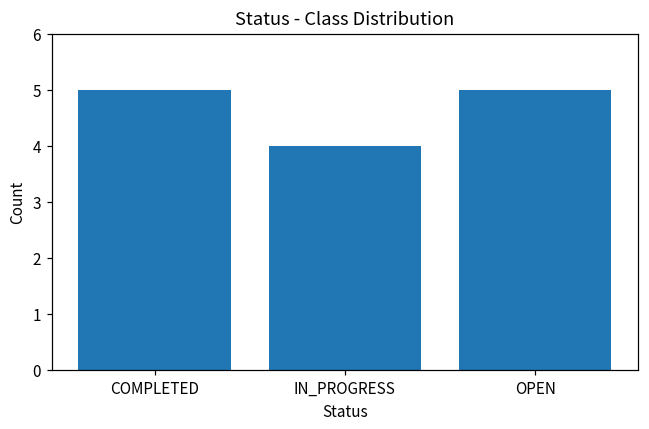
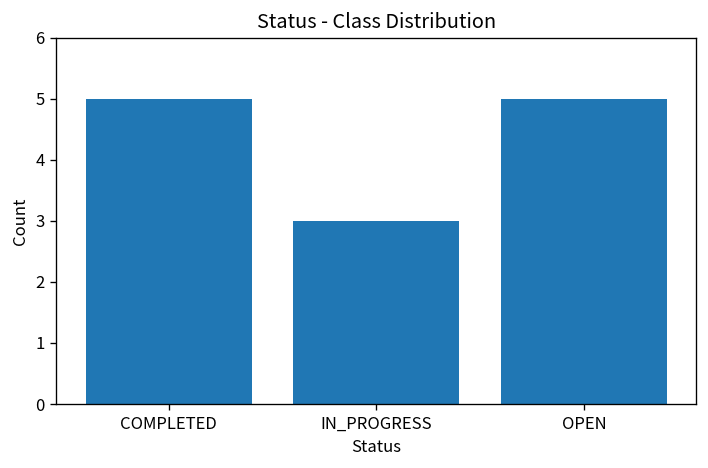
IN_PROGRESS: 4 -> 3
